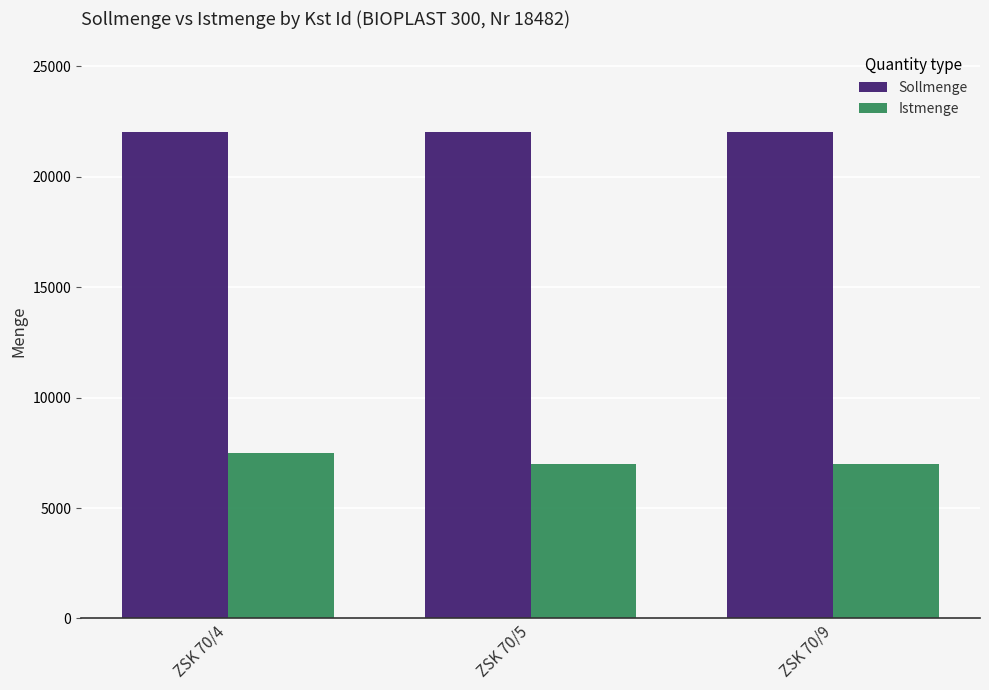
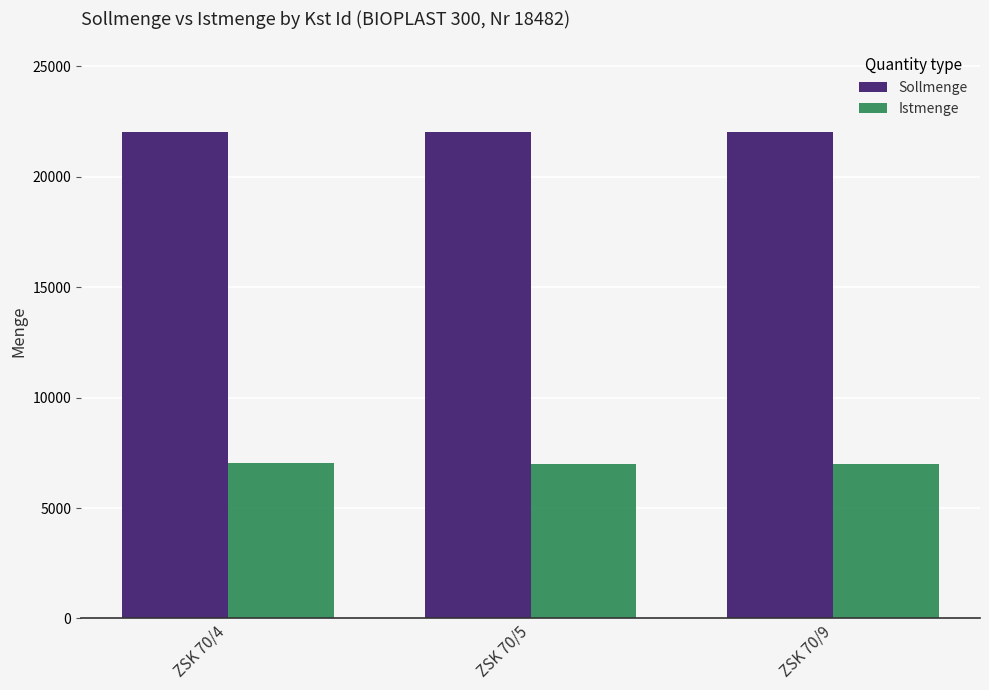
Istmenge, ZSK 70/4: 7500 -> 7100
